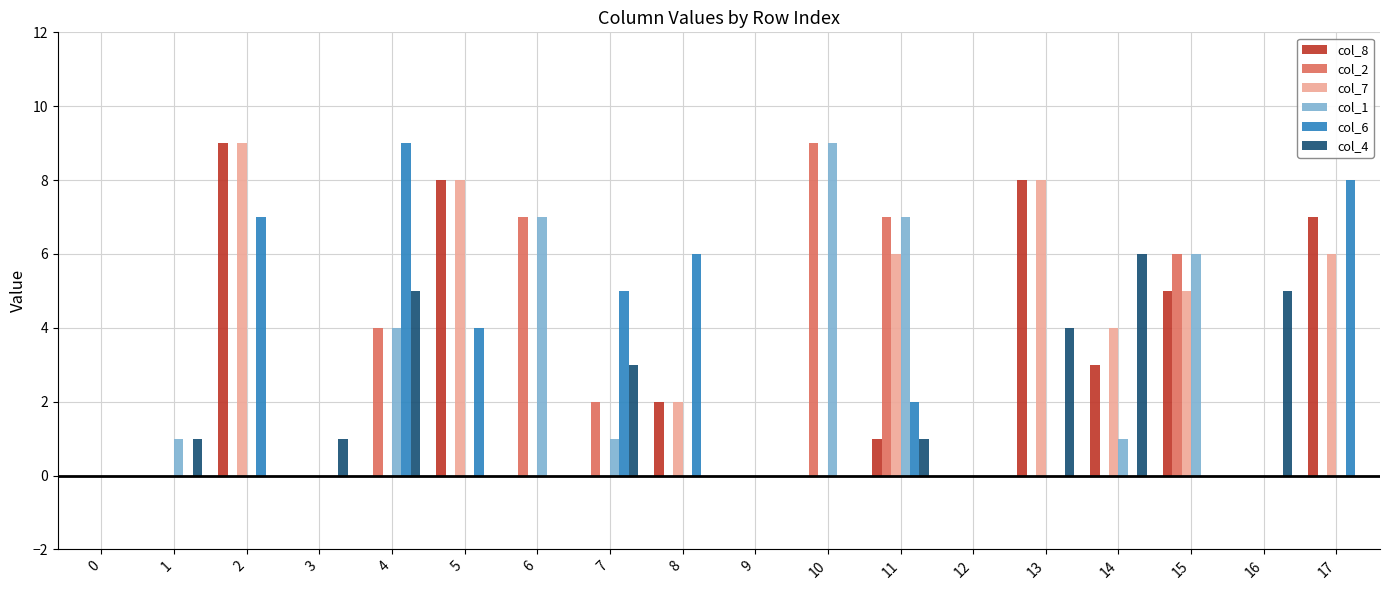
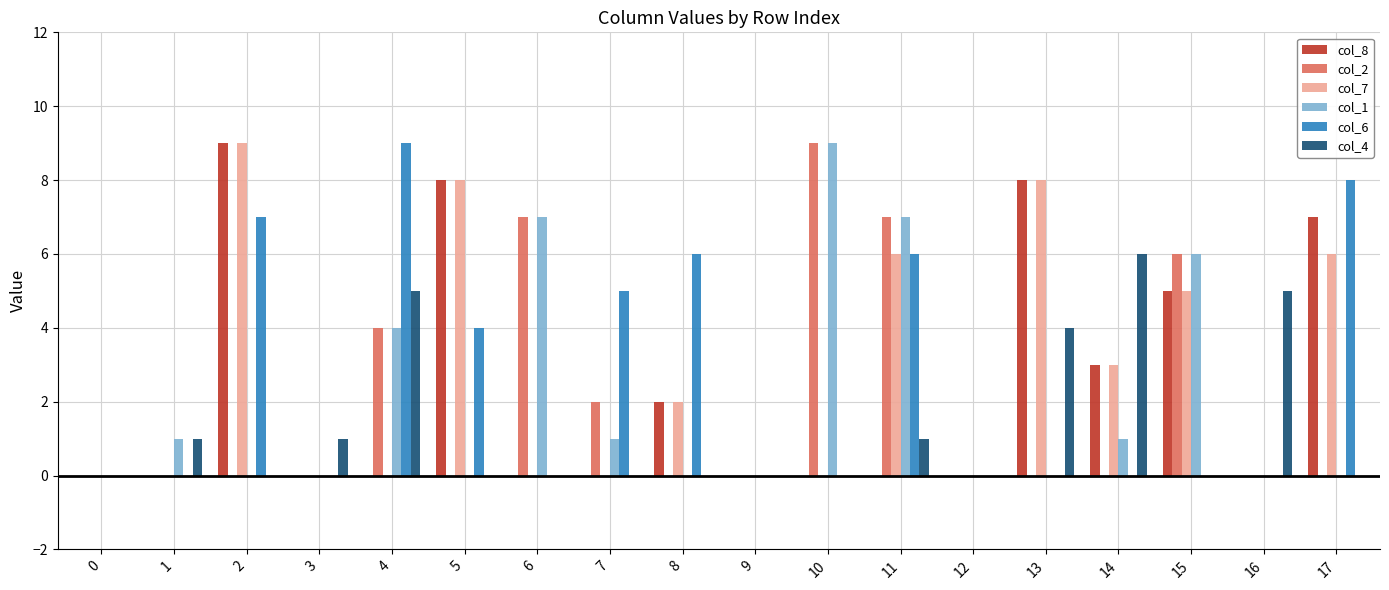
col_4, 7: 3 -> 0
col_8, 11: 1 -> 0
col_6, 11: 2 -> 6
col_7, 14: 4 -> 3
